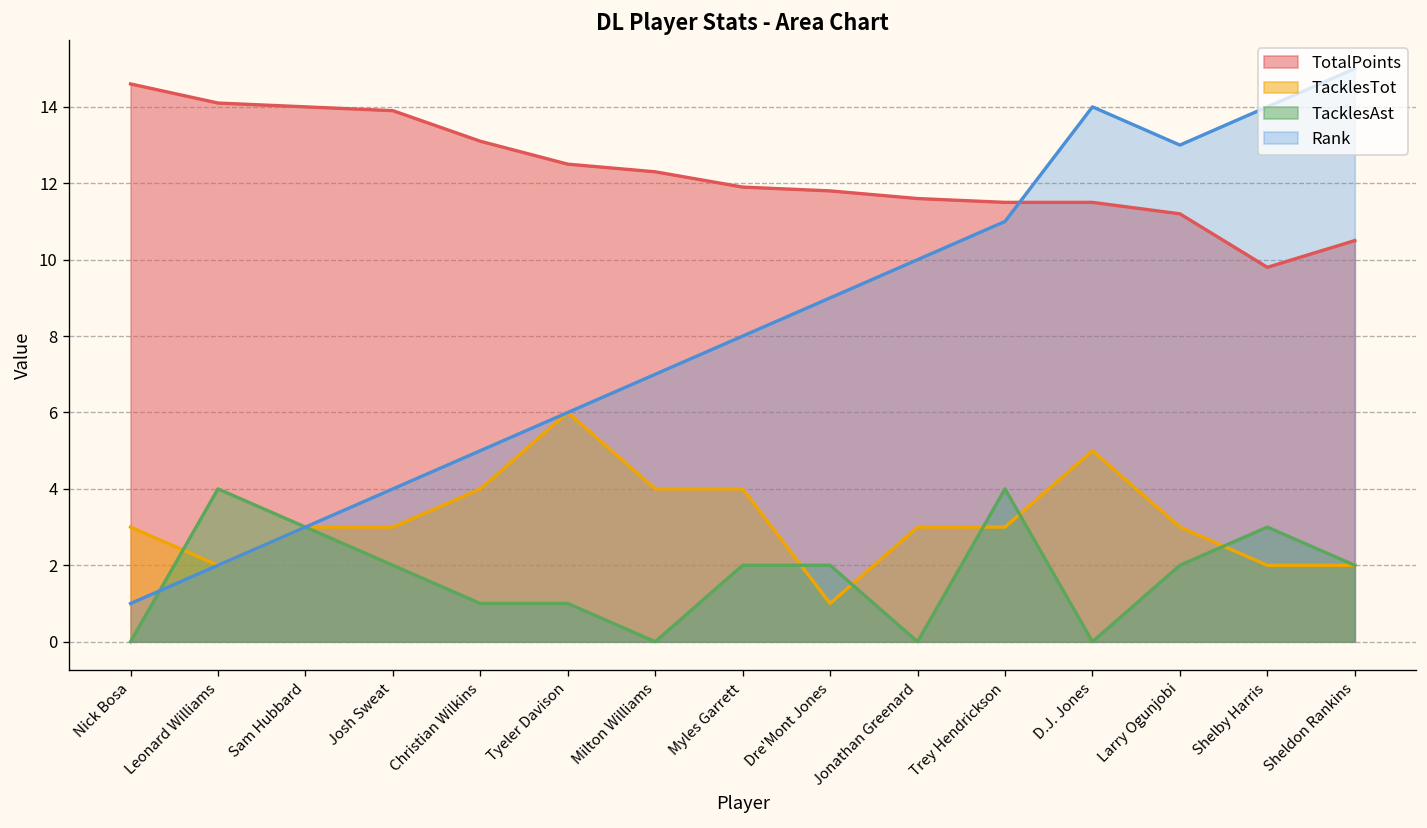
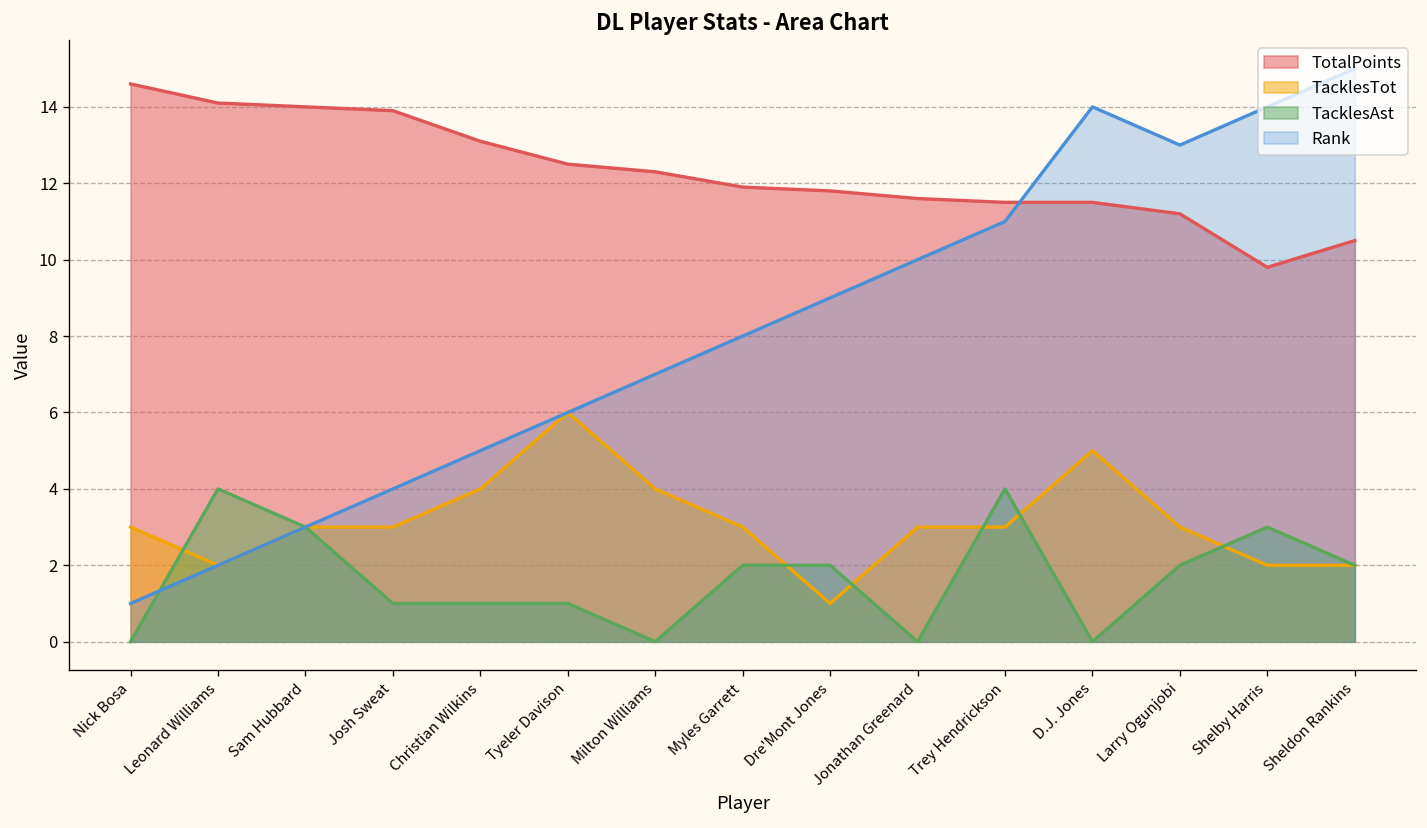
TacklesAst, Josh Sweat: 2 -> 1
TacklesTot, Myles Garrett: 4 -> 3
